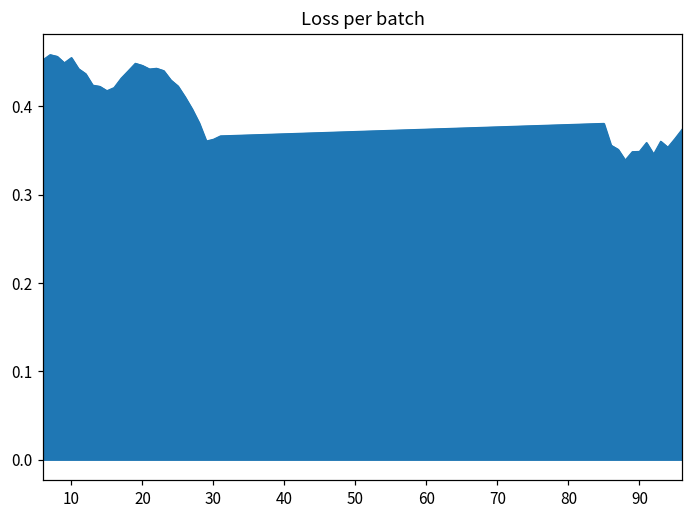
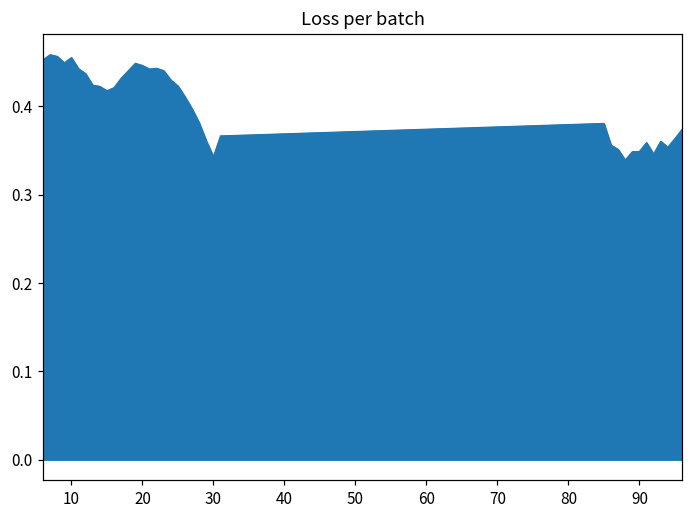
30: 0.36 -> 0.34
